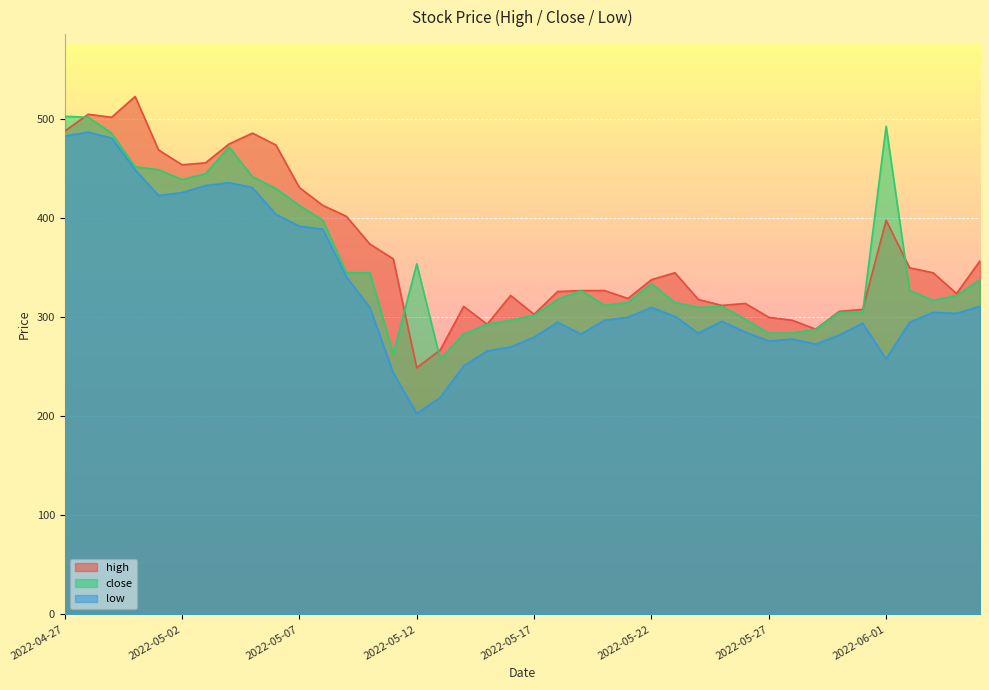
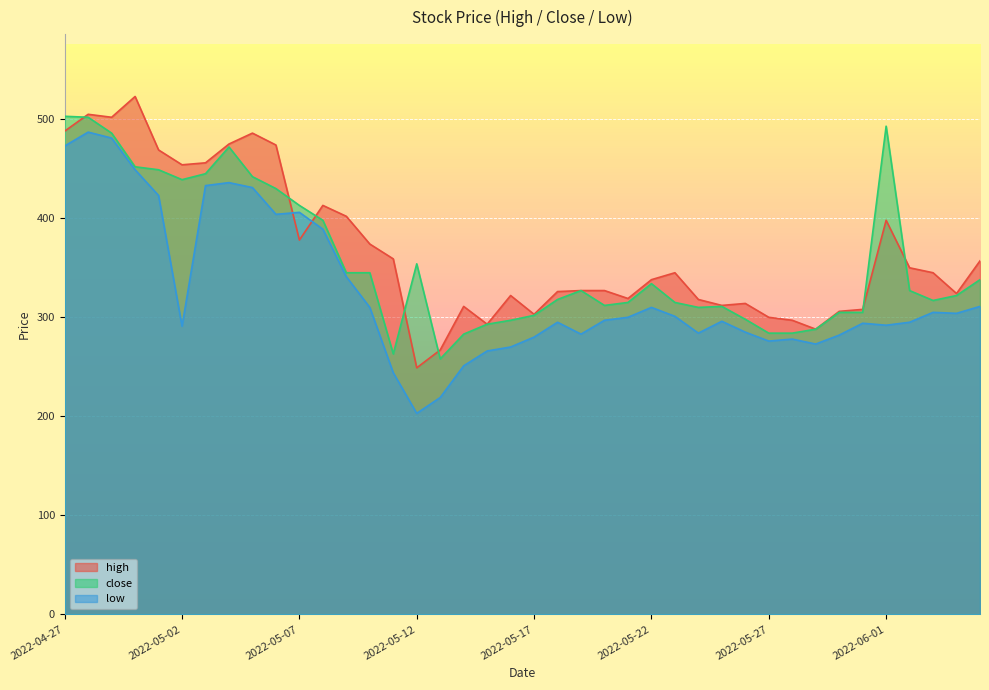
low, 2022-04-27: 480 -> 470
low, 2022-05-02: 430 -> 290
high, 2022-05-07: 430 -> 380
low, 2022-05-07: 390 -> 410
low, 2022-06-01: 260 -> 290
